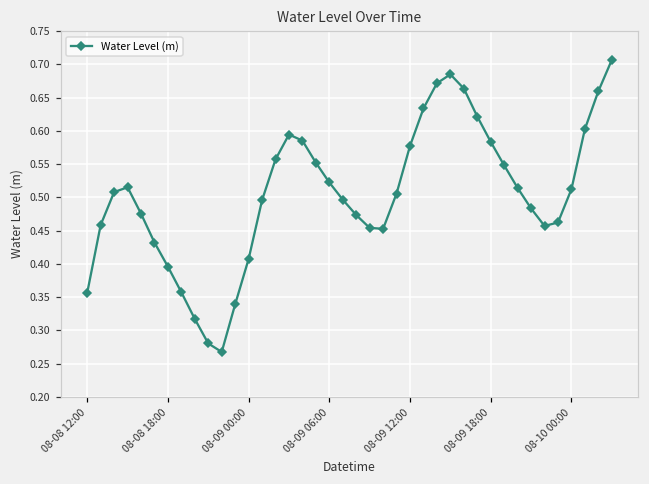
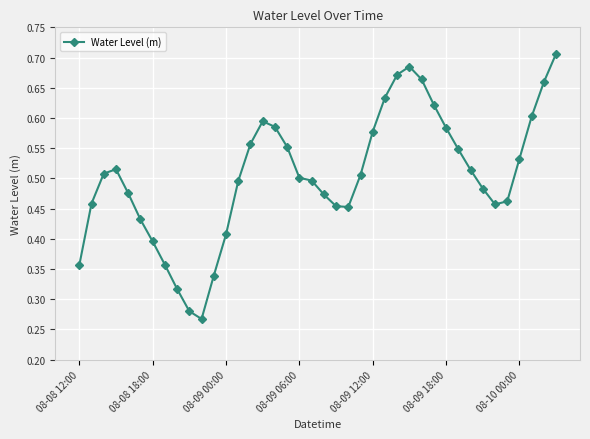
08-09 06:00: 0.52 -> 0.50
08-10 00:00: 0.51 -> 0.53
